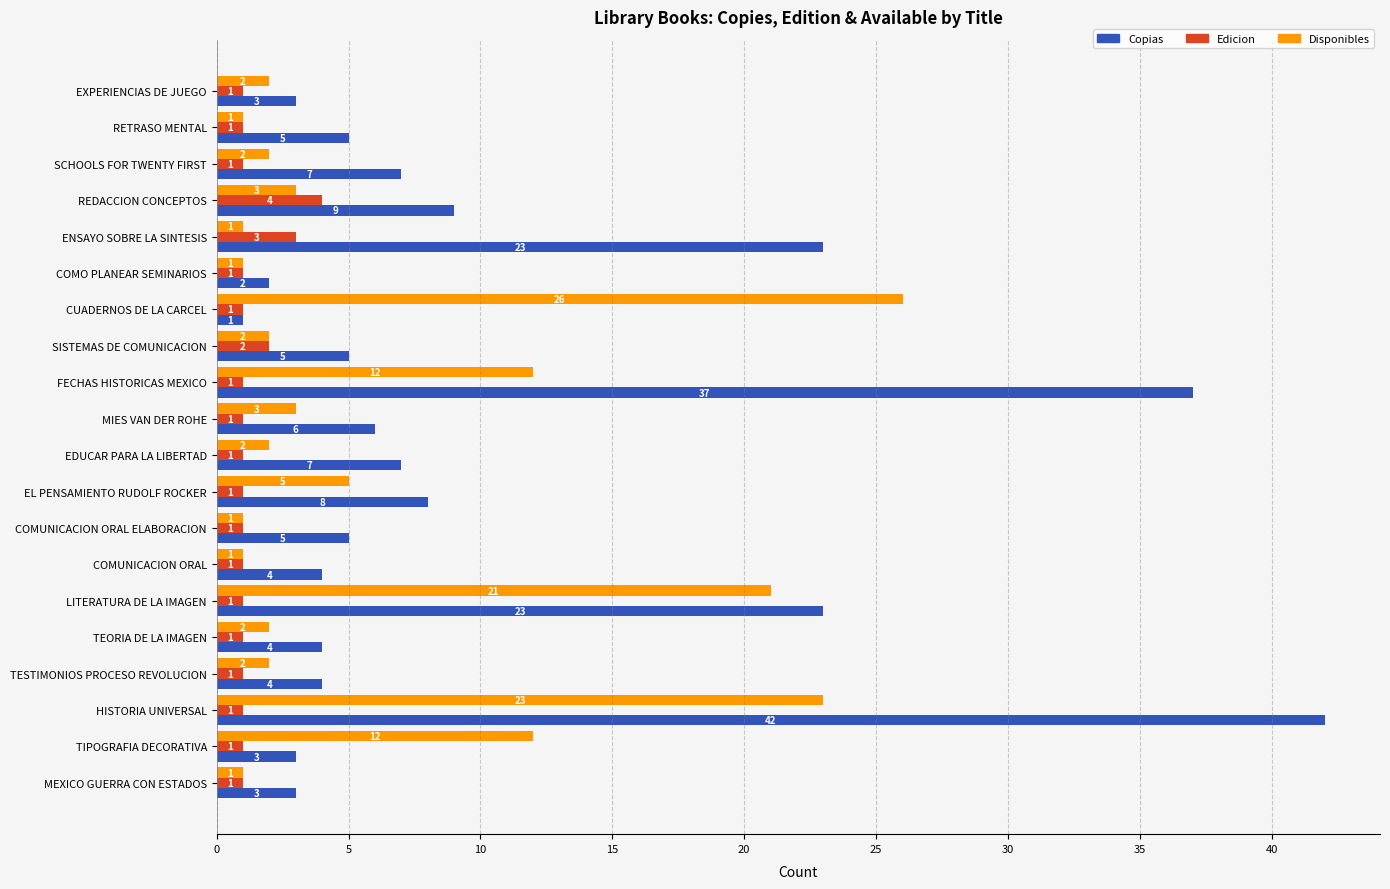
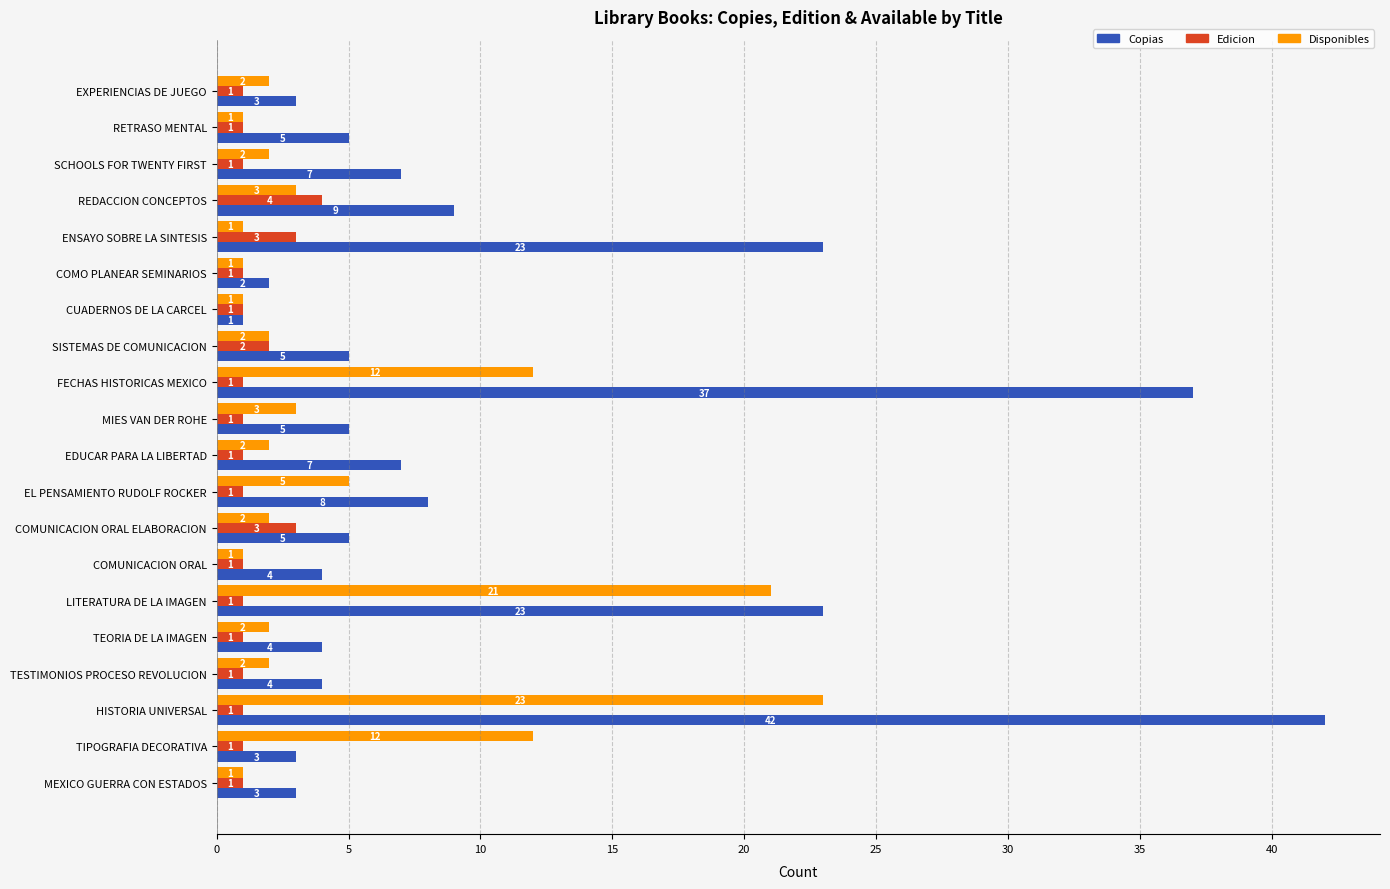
Disponibles, CUADERNOS DE LA CARCEL: 26 -> 1
Copias, MIES VAN DER ROHE: 6 -> 5
Disponibles, COMUNICACION ORAL ELABORACION: 1 -> 2
Edicion, COMUNICACION ORAL ELABORACION: 1 -> 3
